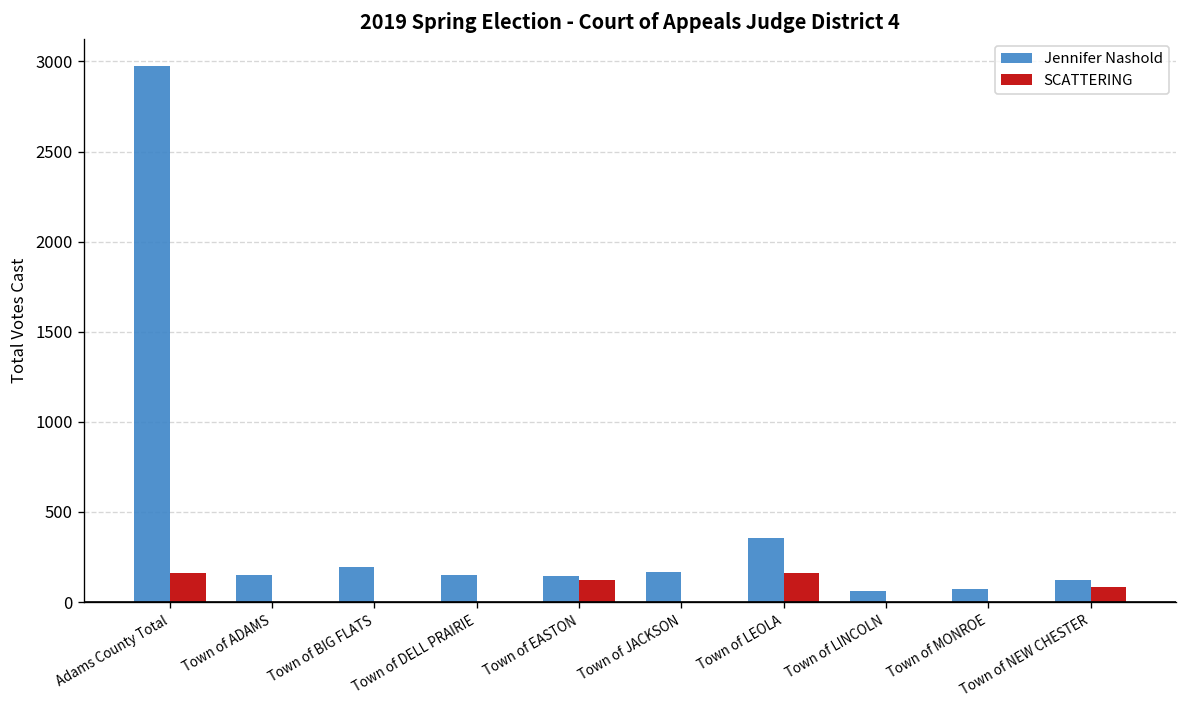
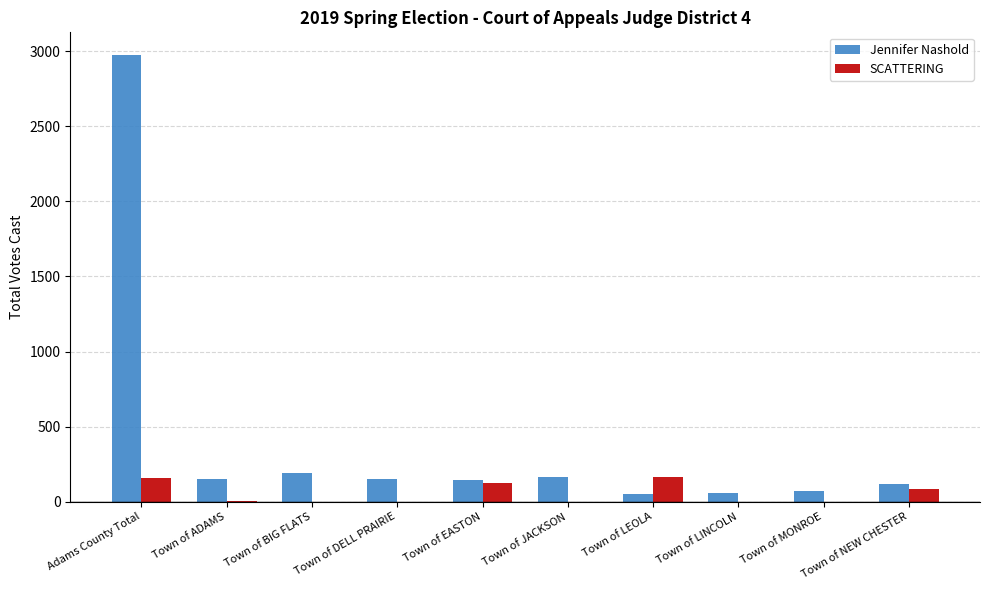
Jennifer Nashold, Town of LEOLA: 350 -> 50
